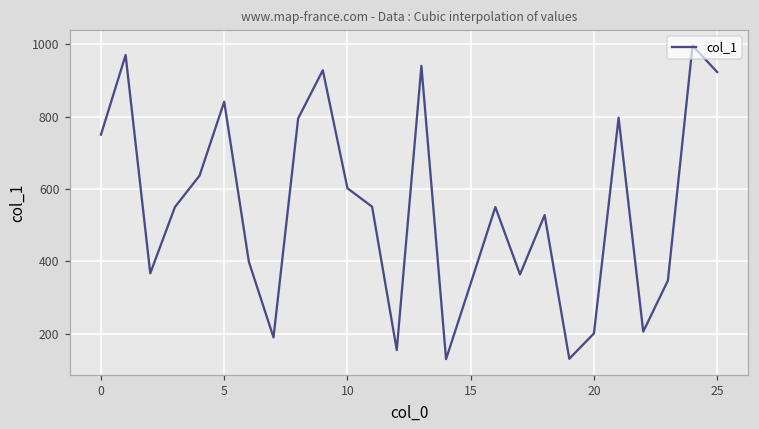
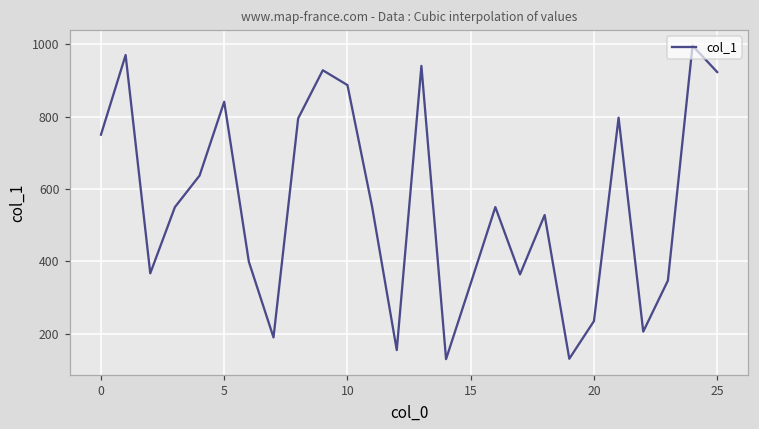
10: 600 -> 890
20: 200 -> 240
